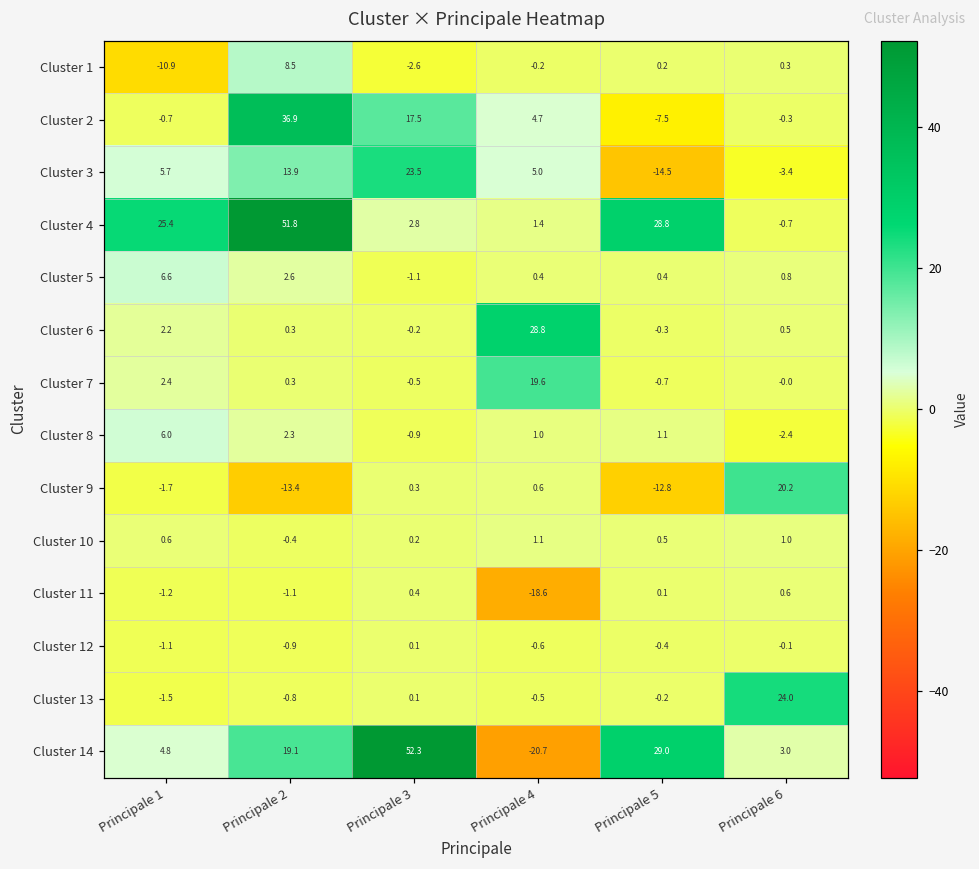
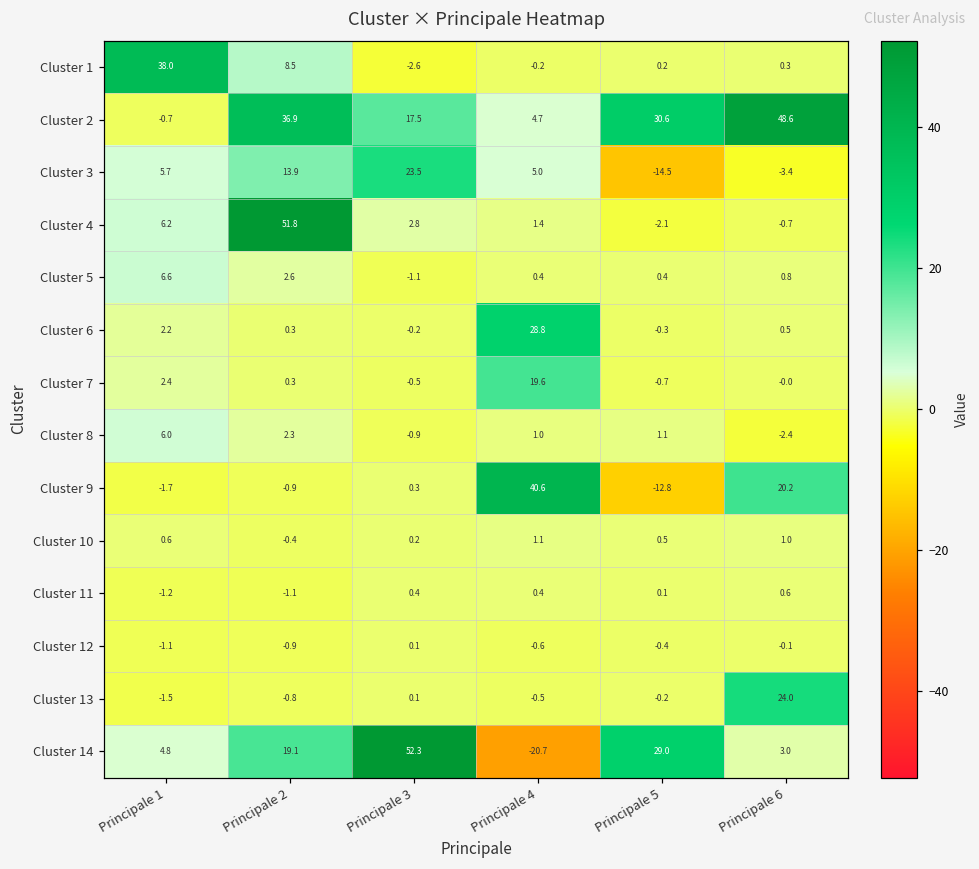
Cluster 1, Principale 1: -10.9 -> 38.0
Cluster 2, Principale 5: -7.5 -> 30.6
Cluster 2, Principale 6: -0.3 -> 48.6
Cluster 4, Principale 1: 25.4 -> 6.2
Cluster 4, Principale 5: 28.8 -> -2.1
Cluster 9, Principale 2: -13.4 -> -0.9
Cluster 9, Principale 4: 0.6 -> 40.6
Cluster 11, Principale 4: -18.6 -> 0.4
